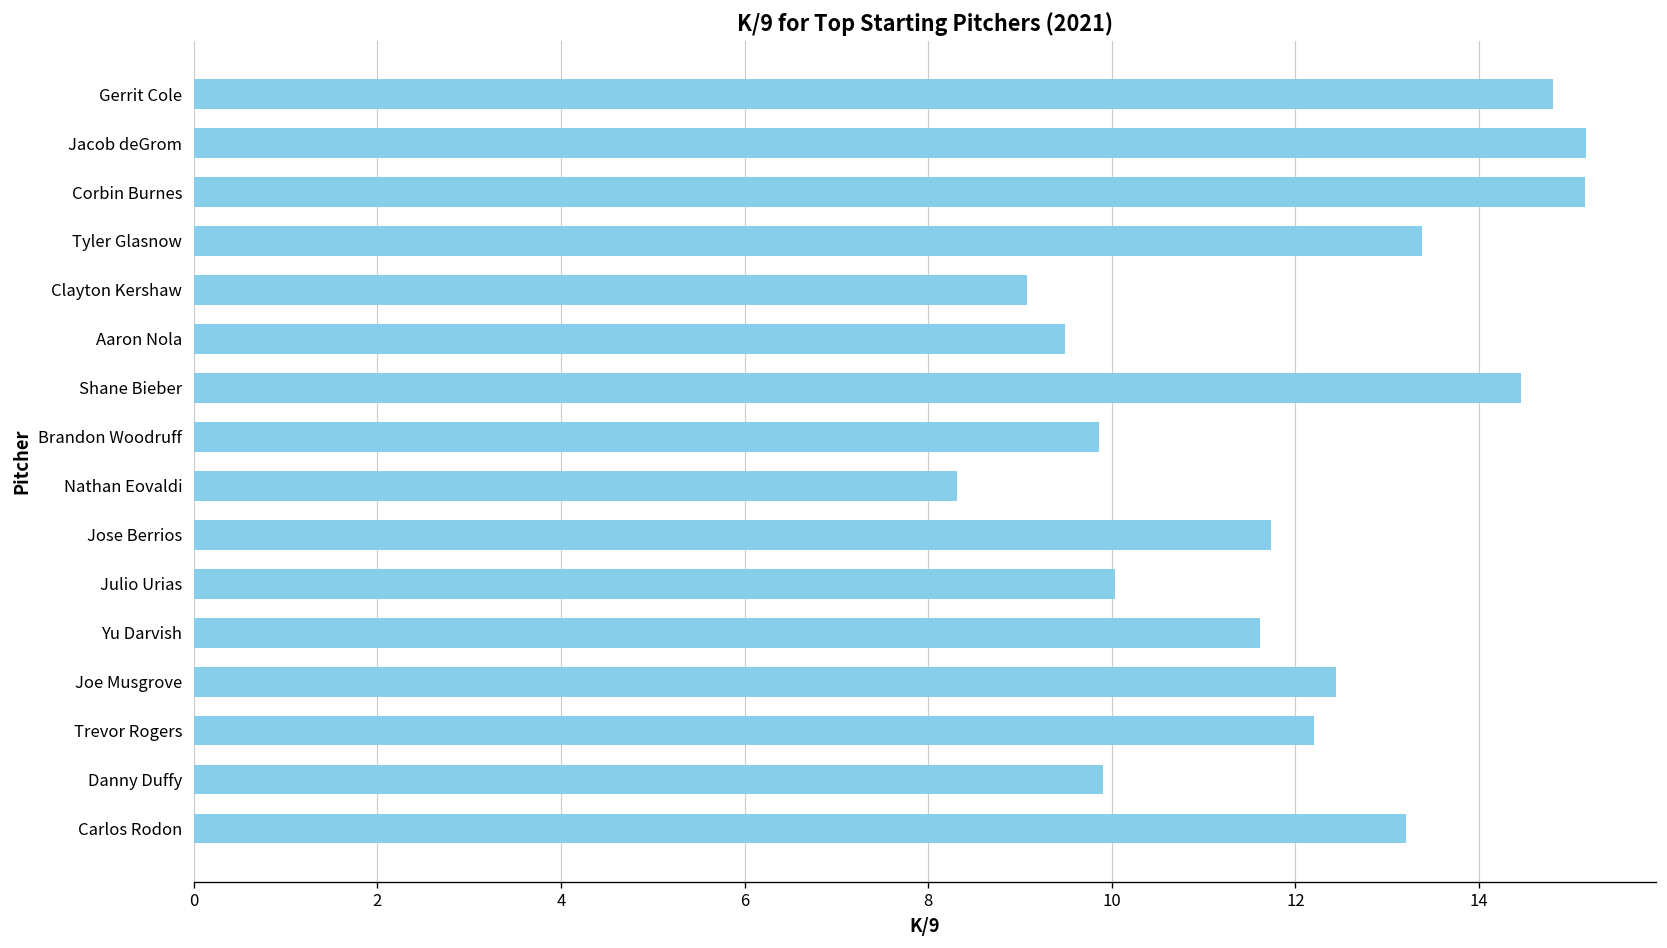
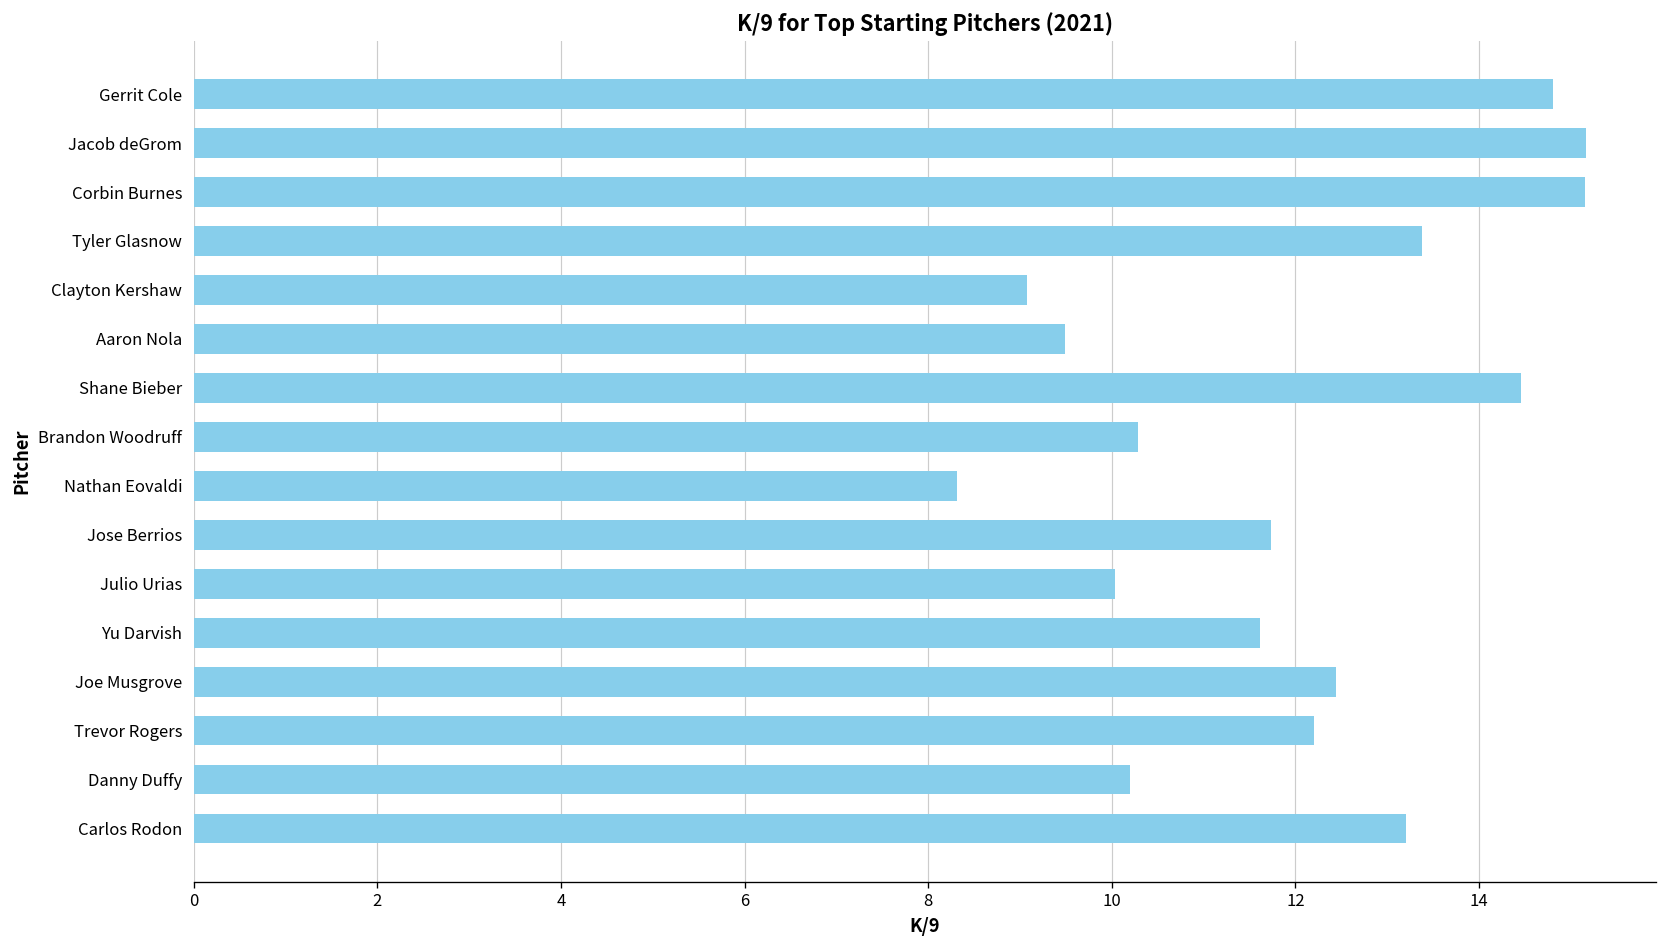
Brandon Woodruff: 9.9 -> 10.3
Danny Duffy: 9.9 -> 10.2
